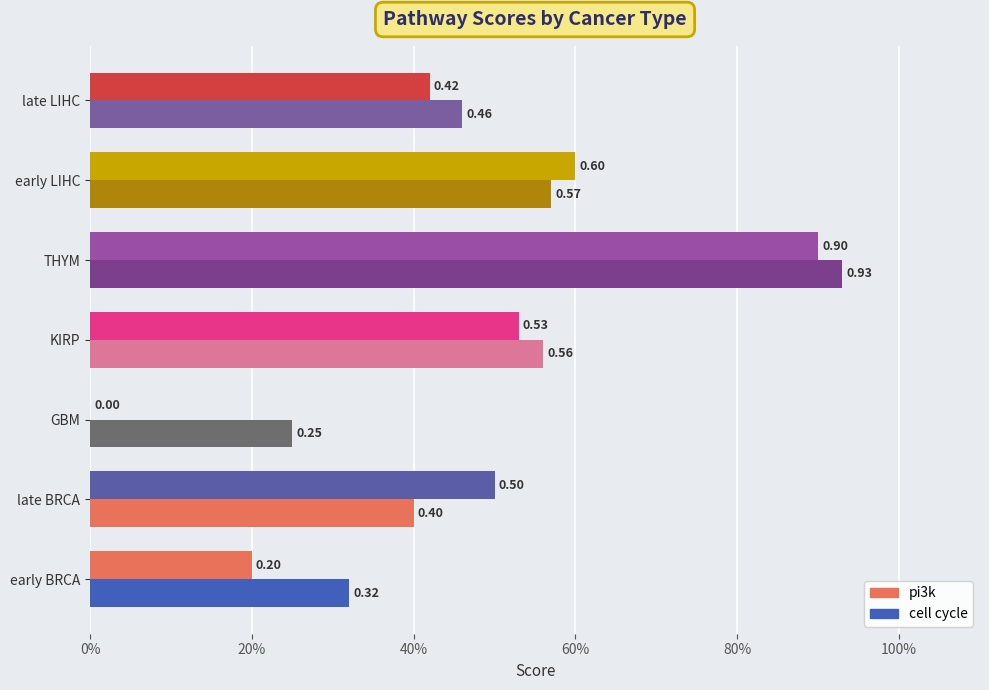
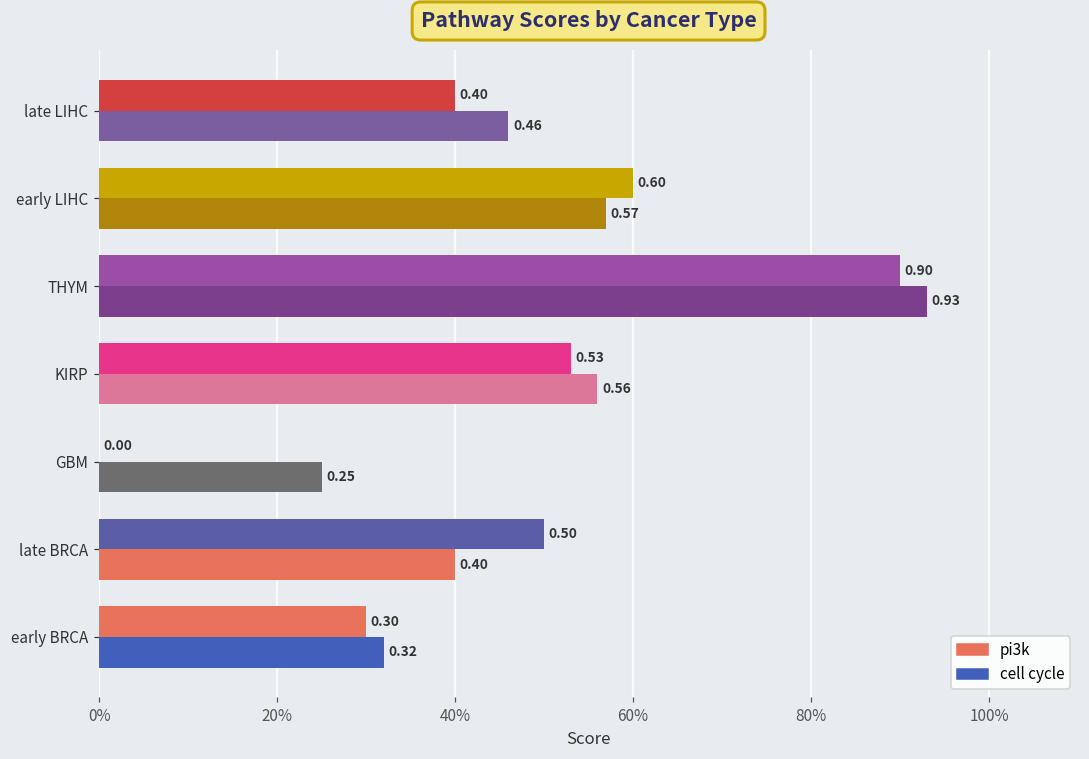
pi3k, late LIHC: 0.42 -> 0.40
pi3k, early BRCA: 0.20 -> 0.30
